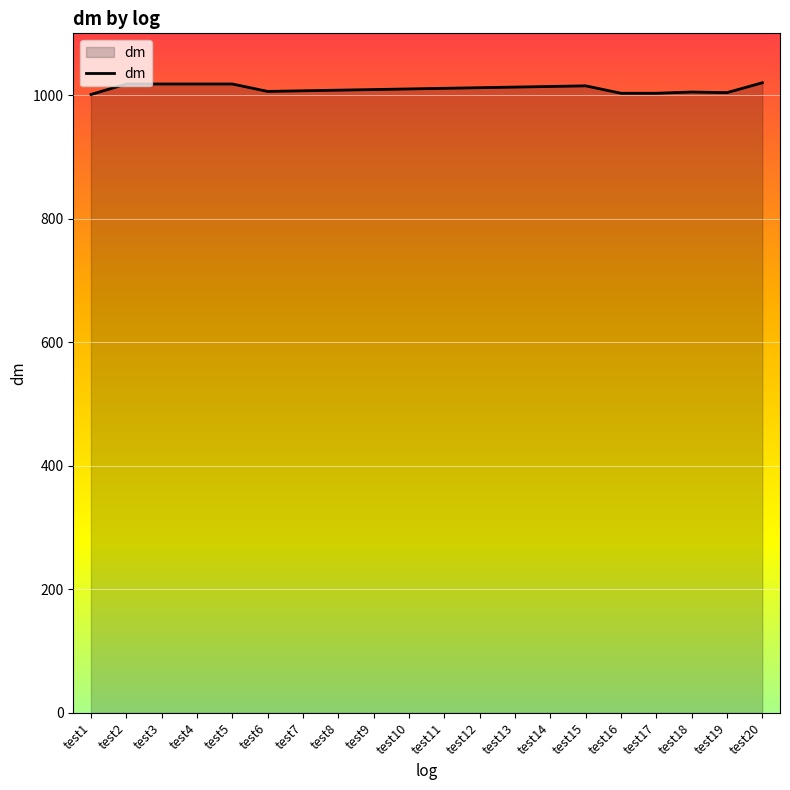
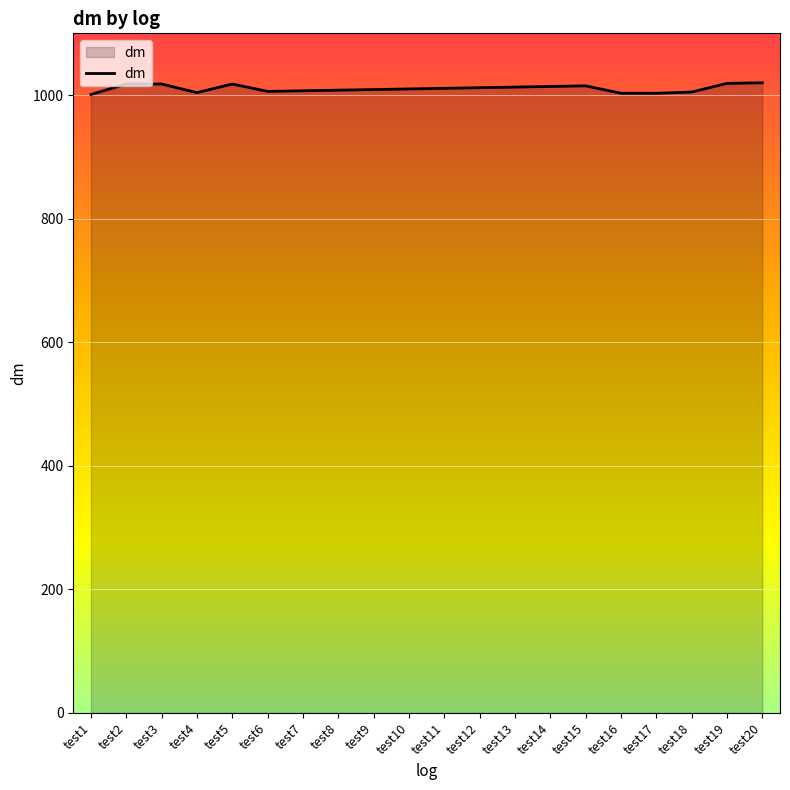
test4: 1020 -> 1000
test19: 1000 -> 1020
